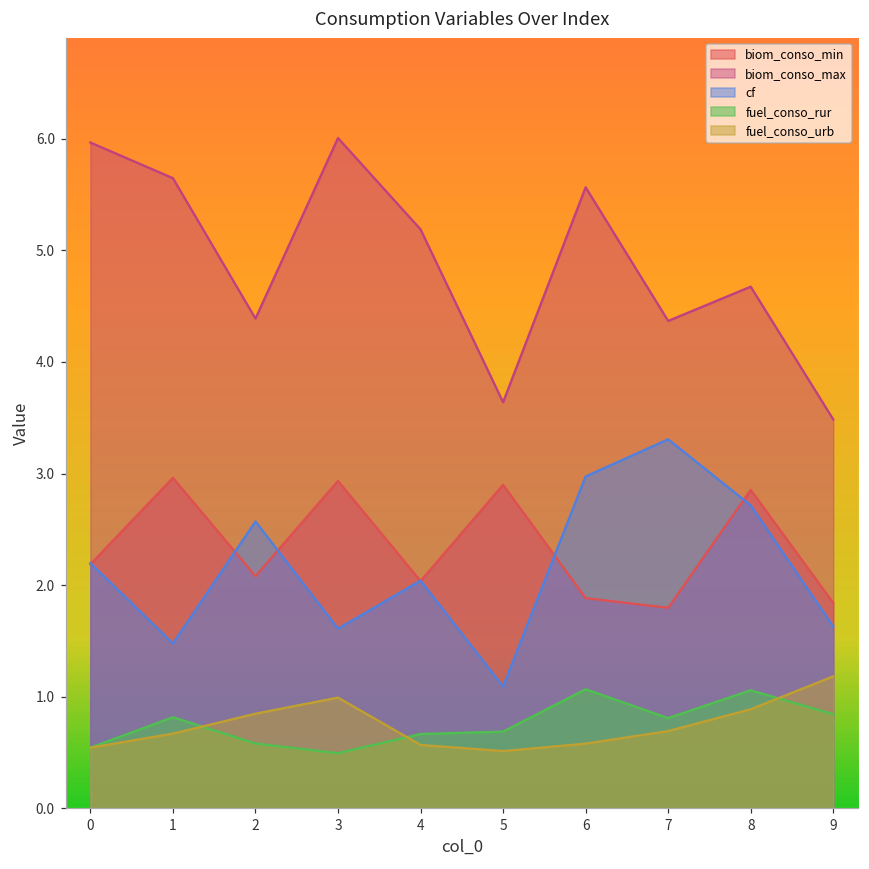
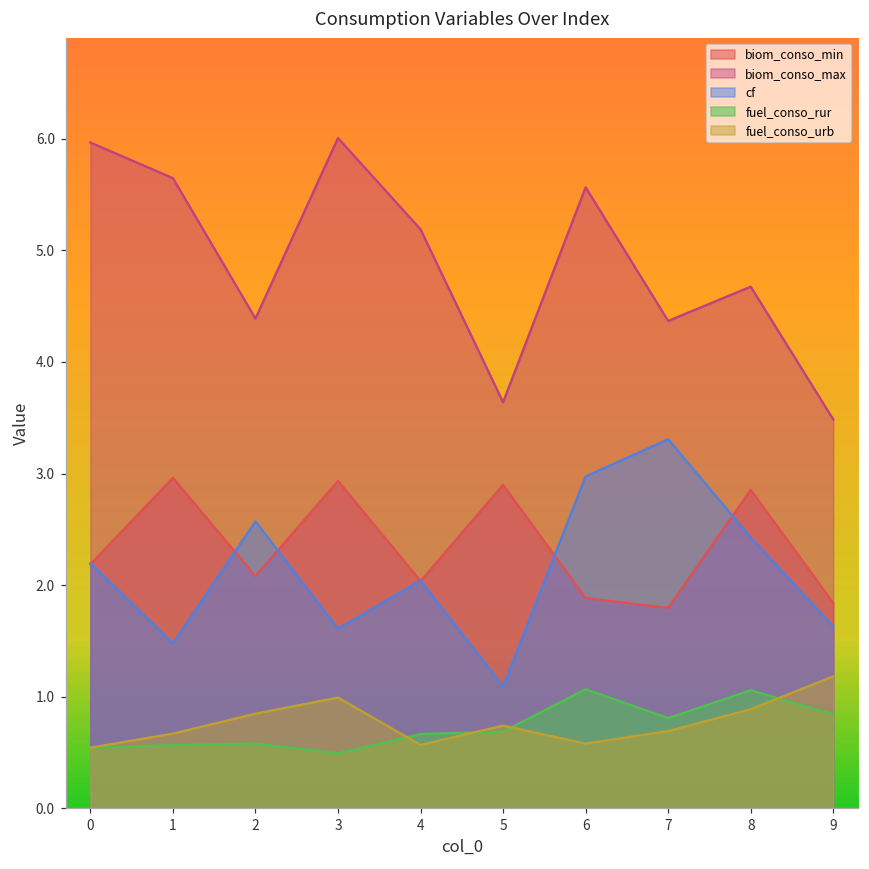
fuel_conso_rur, 1: 0.82 -> 0.57
fuel_conso_urb, 5: 0.51 -> 0.74
cf, 8: 2.72 -> 2.43
